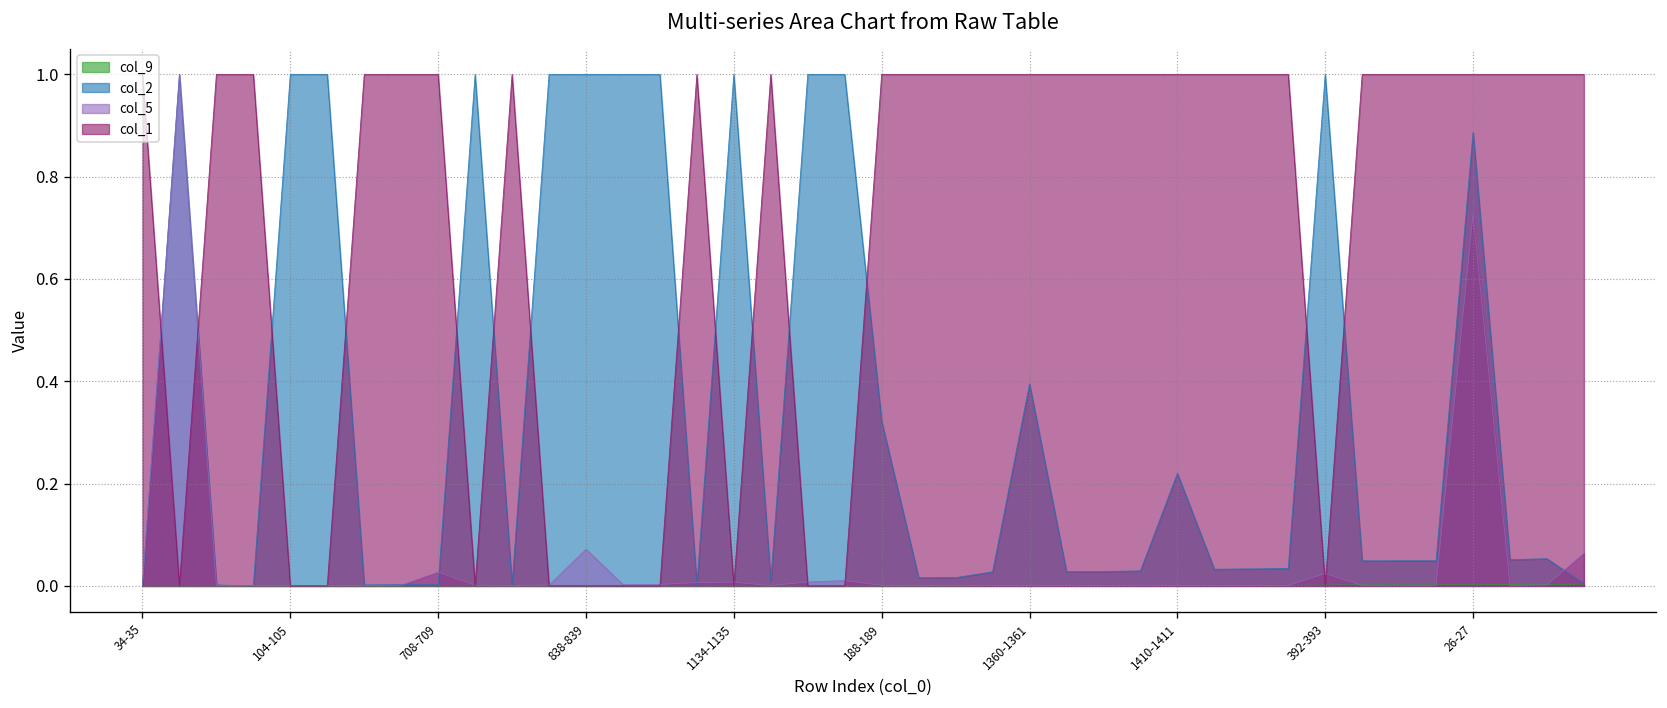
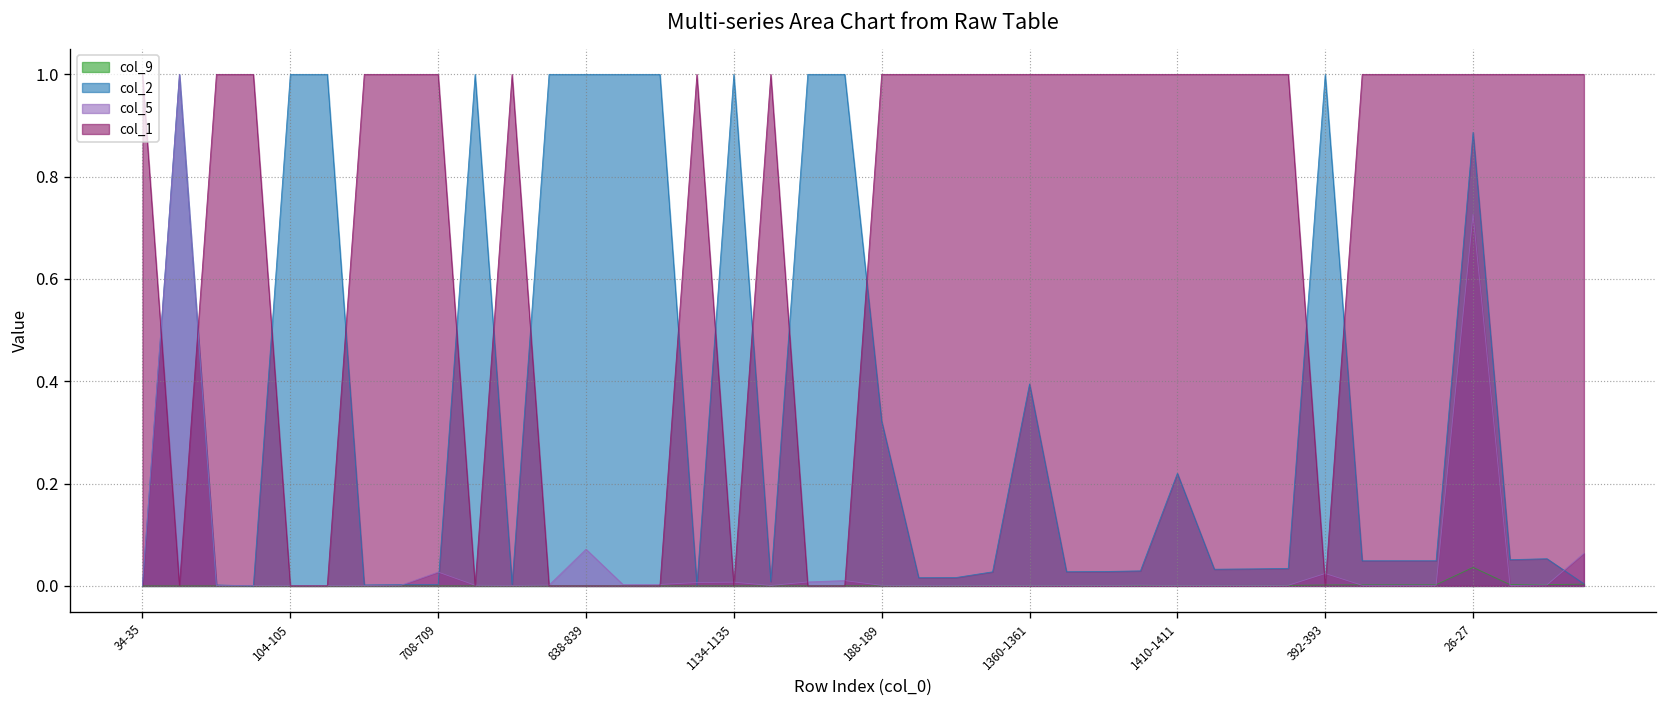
col_9, 26-27: 0.00 -> 0.04
